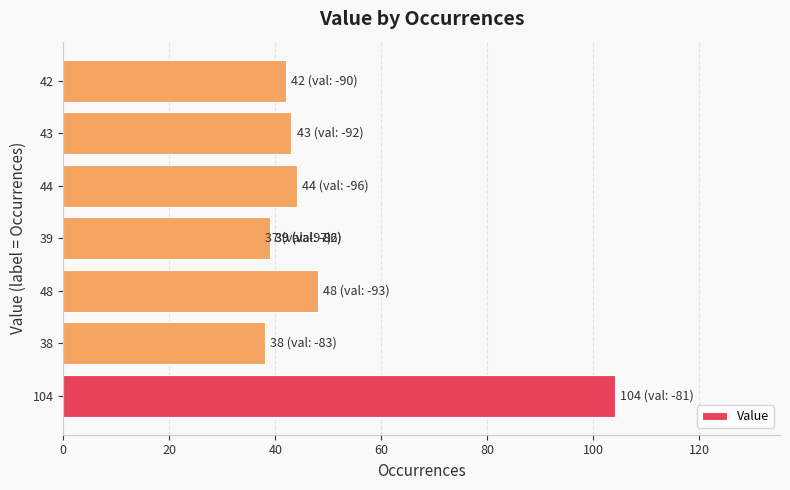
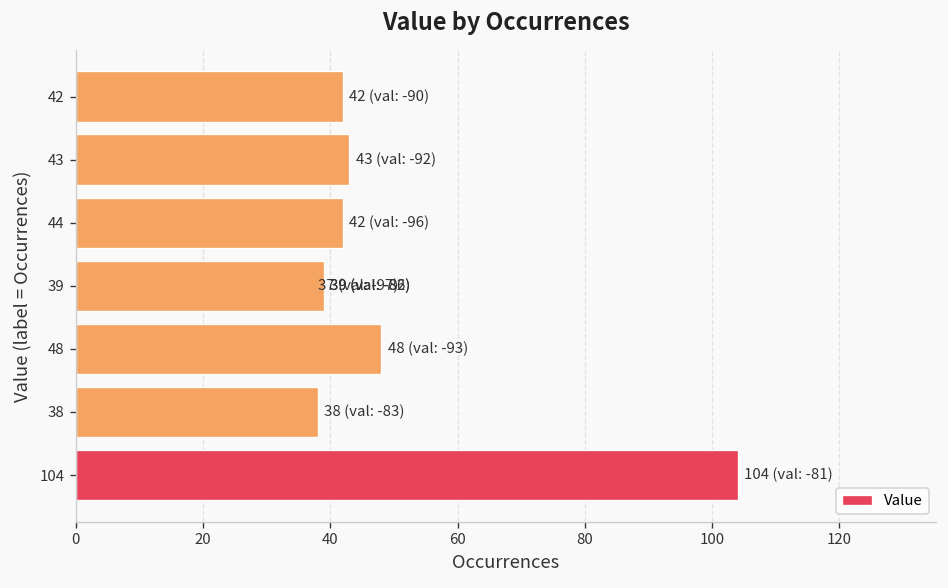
44: 44 -> 42
